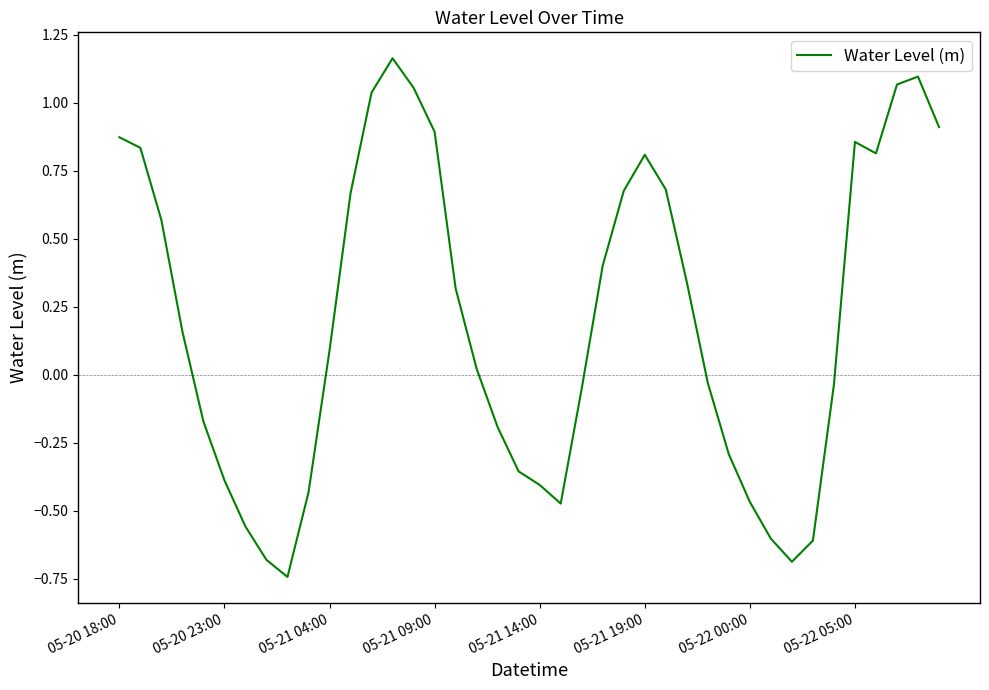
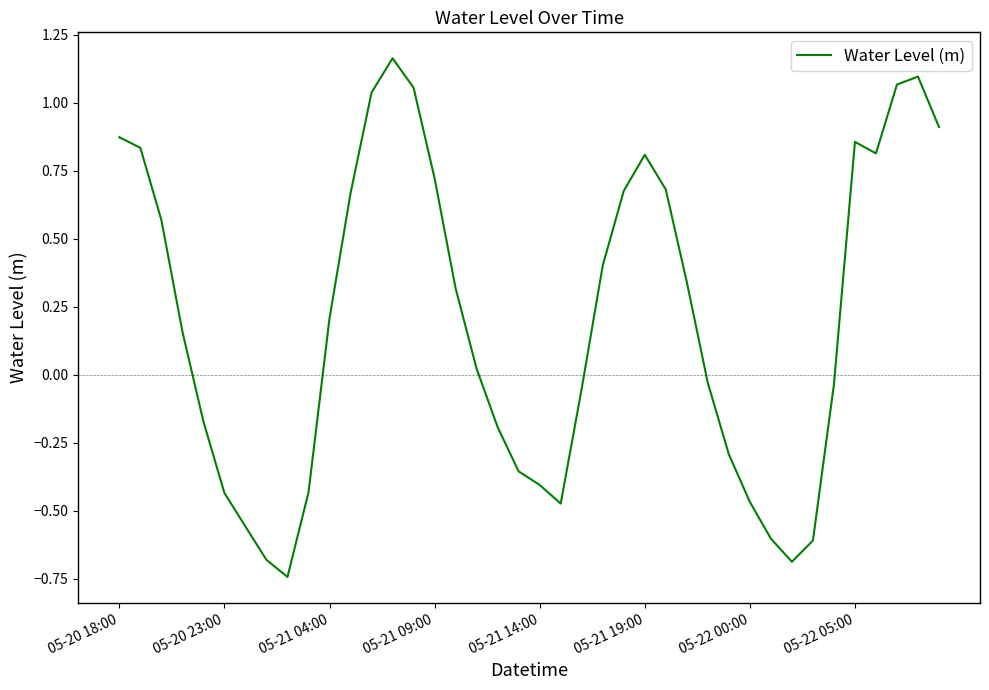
05-20 23:00: -0.39 -> -0.43
05-21 04:00: 0.09 -> 0.21
05-21 09:00: 0.89 -> 0.72
